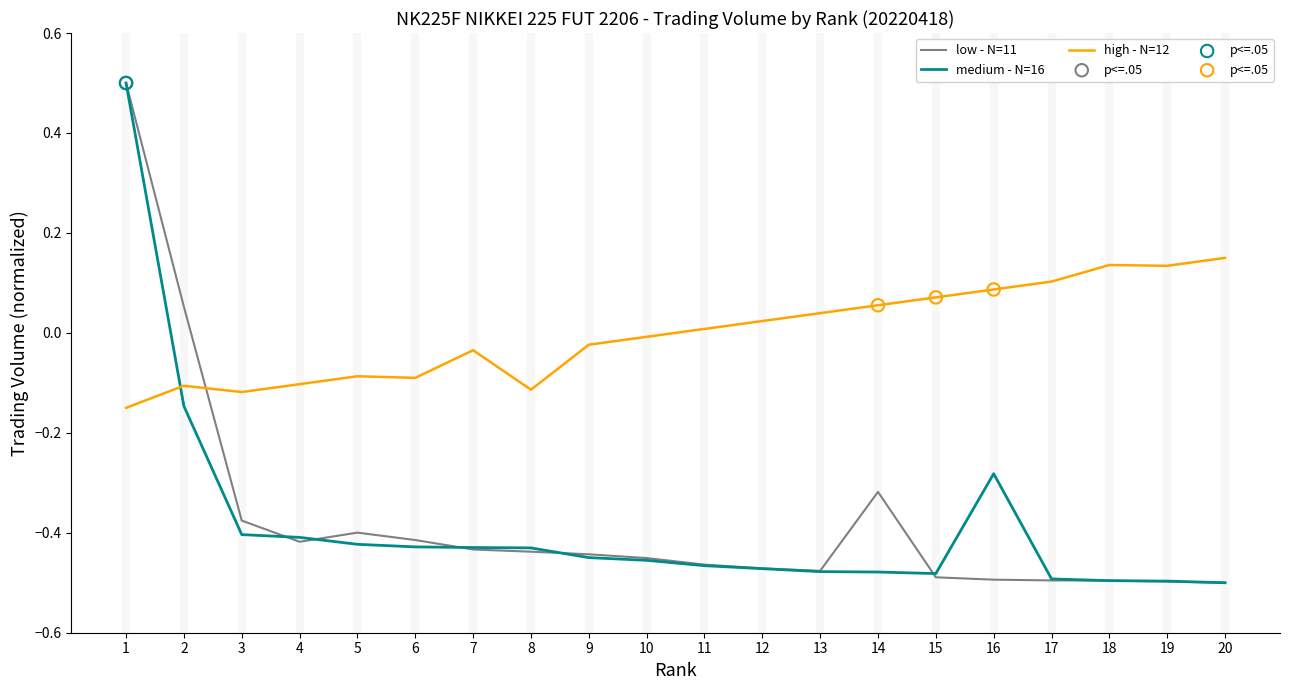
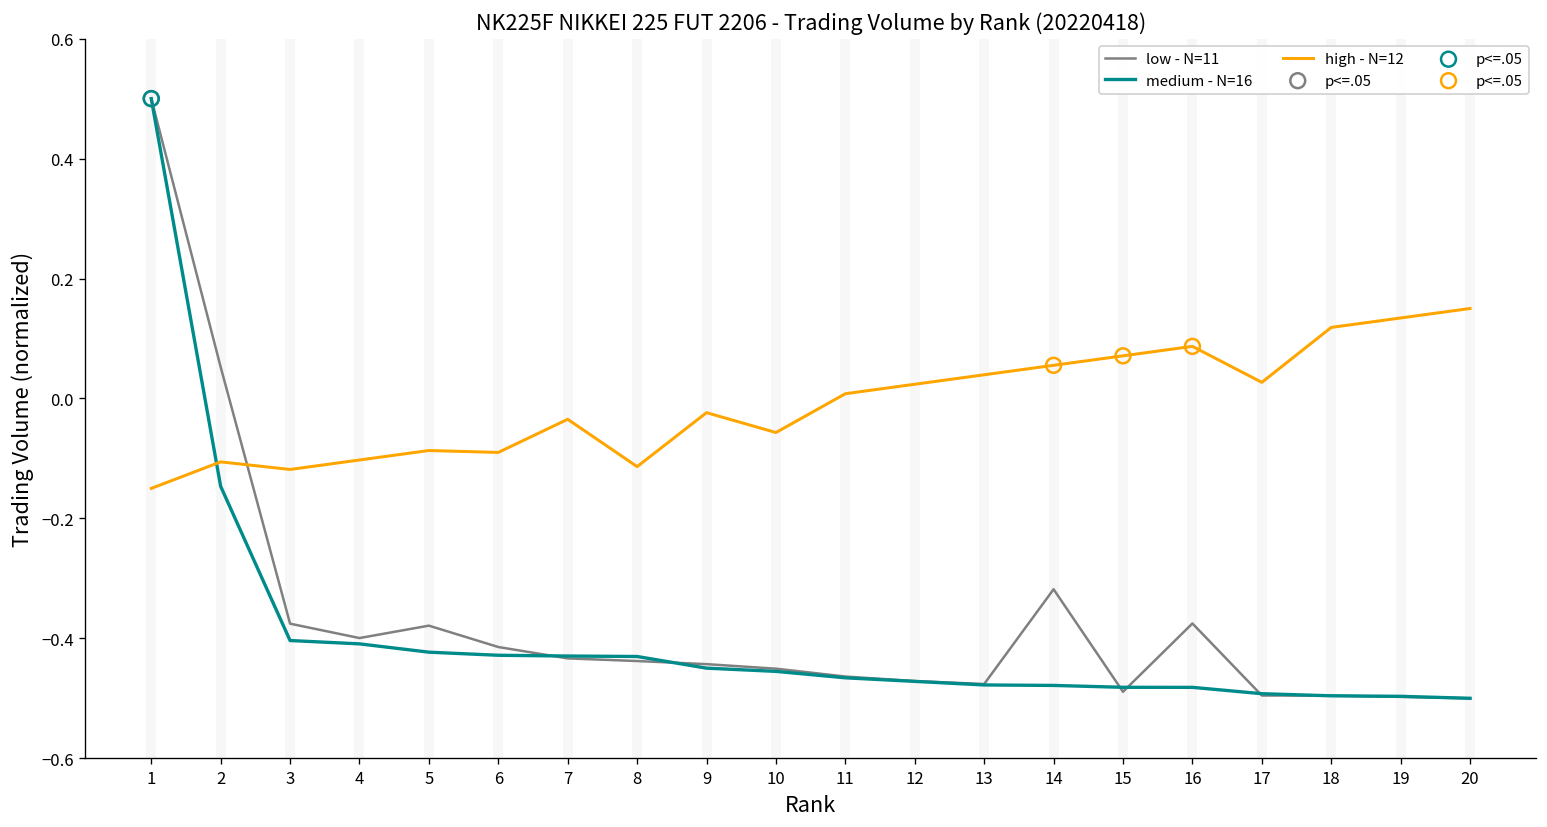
low - N=11, 4: -0.42 -> -0.40
low - N=11, 5: -0.40 -> -0.38
high - N=12, 10: -0.01 -> -0.06
low - N=11, 16: -0.49 -> -0.38
medium - N=16, 16: -0.28 -> -0.48
high - N=12, 17: 0.10 -> 0.03
high - N=12, 18: 0.14 -> 0.12
